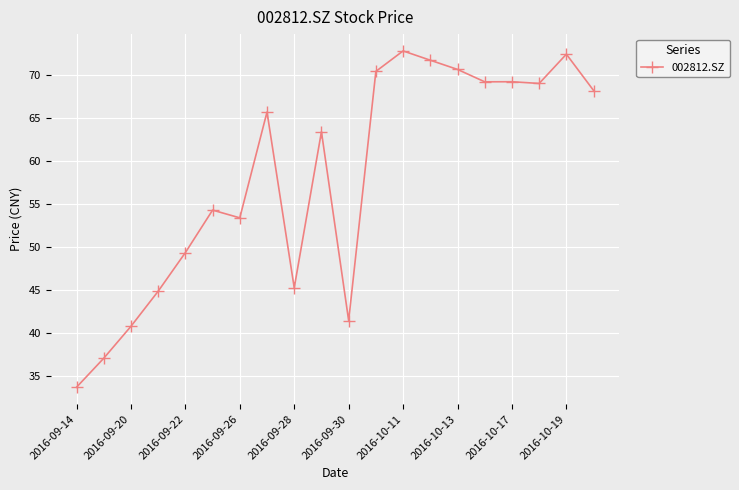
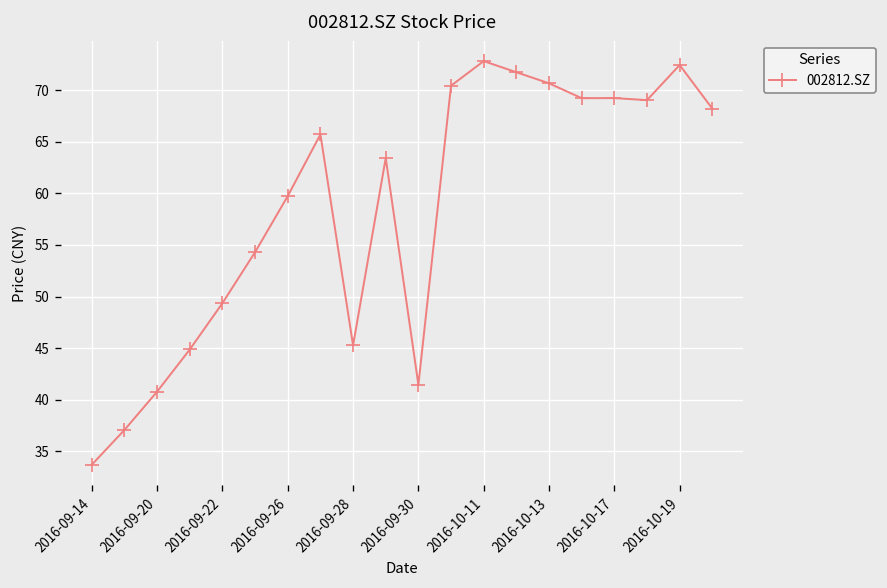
2016-09-26: 53 -> 60
